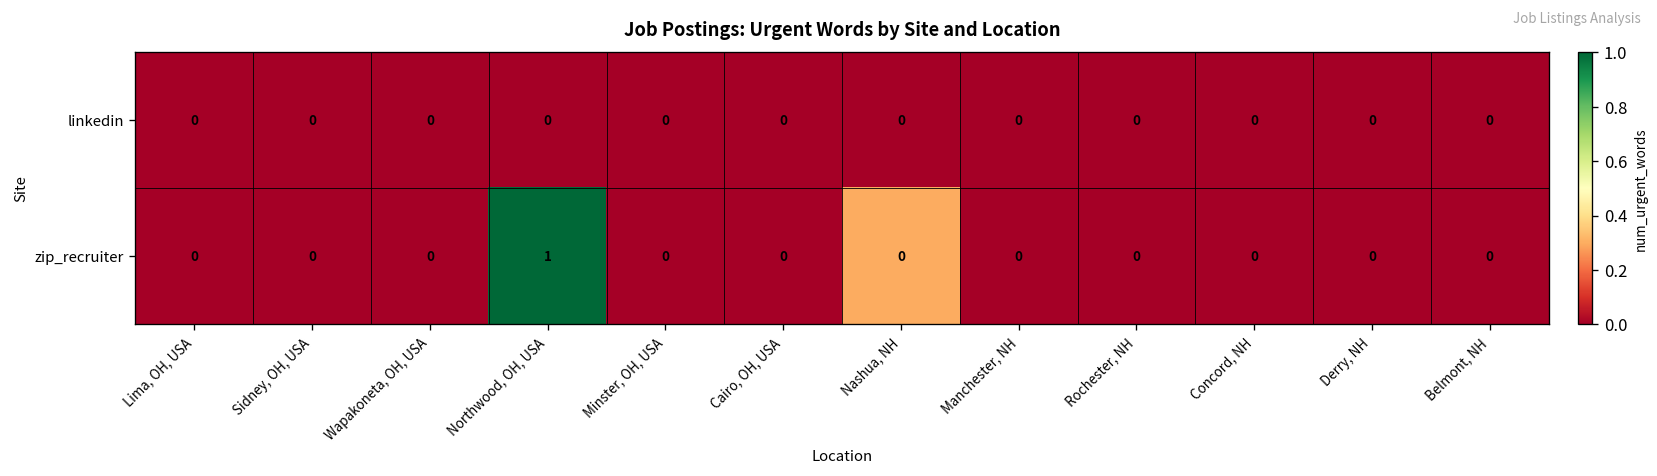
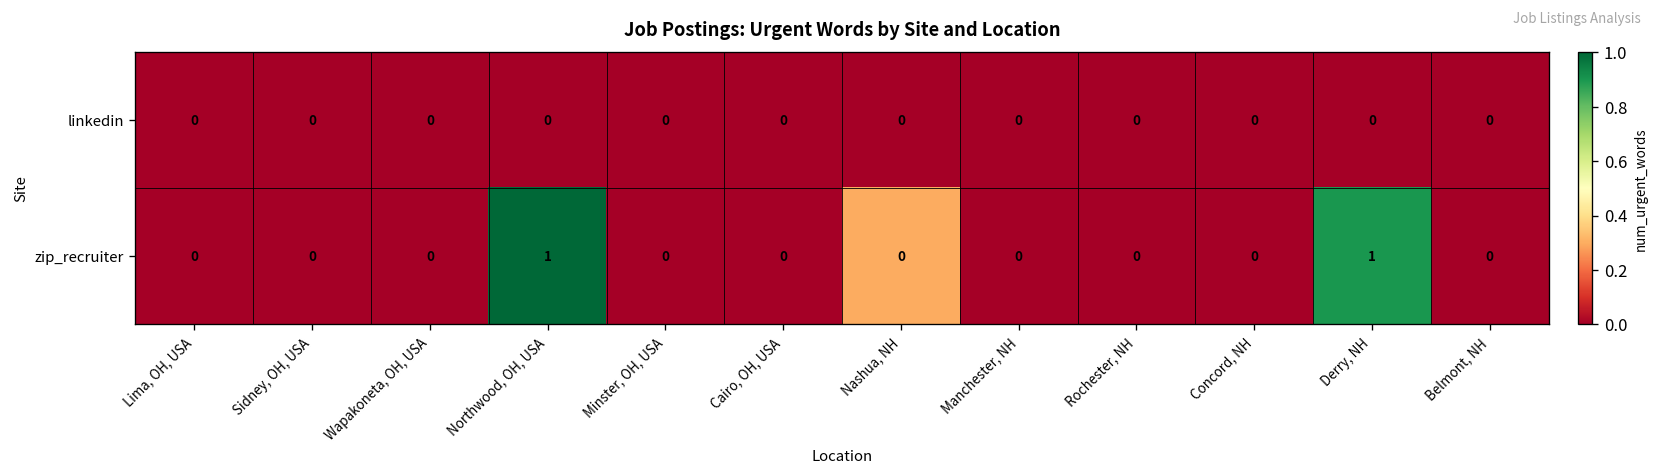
zip_recruiter, Derry, NH: 0 -> 1
